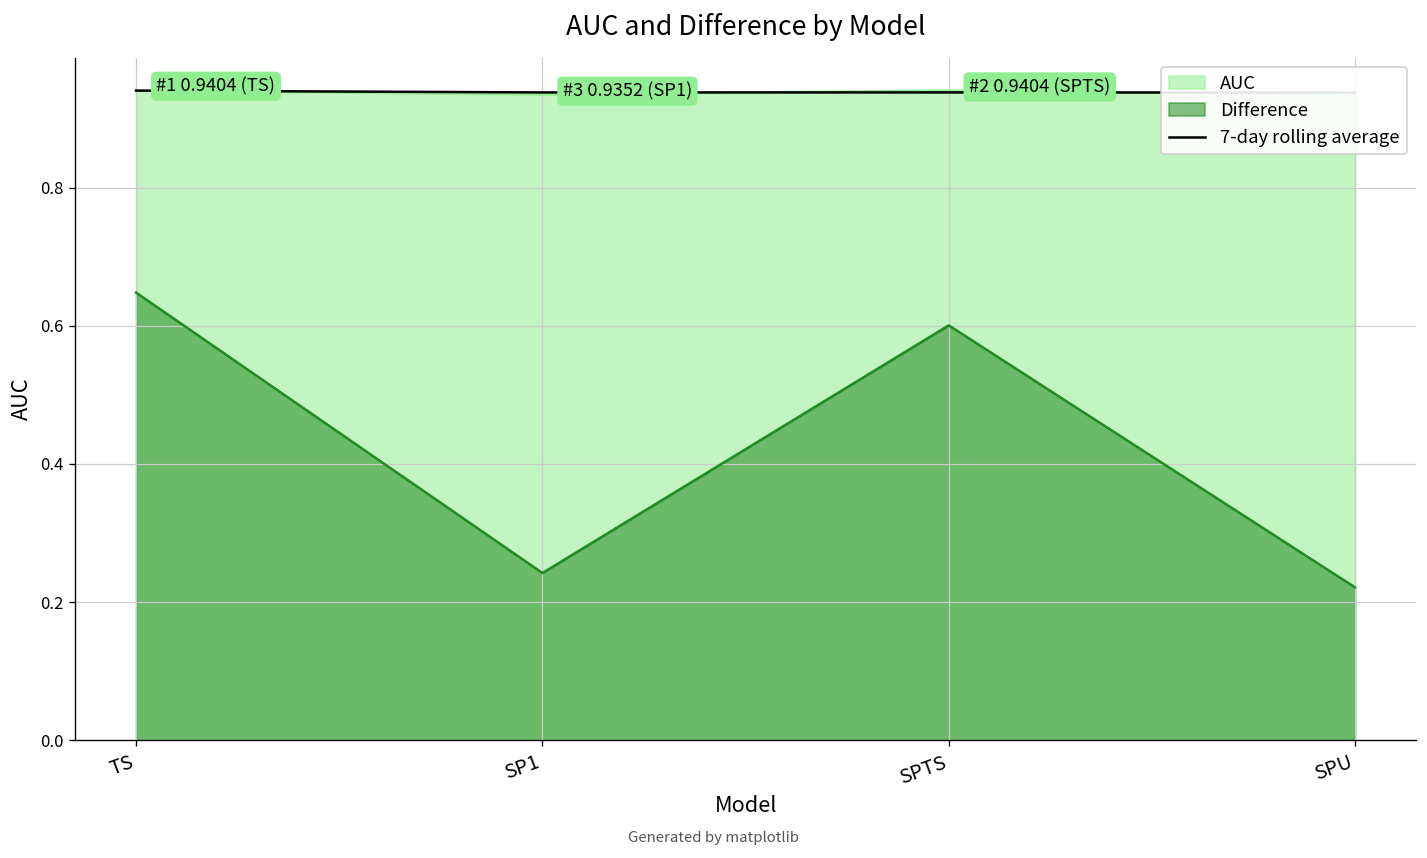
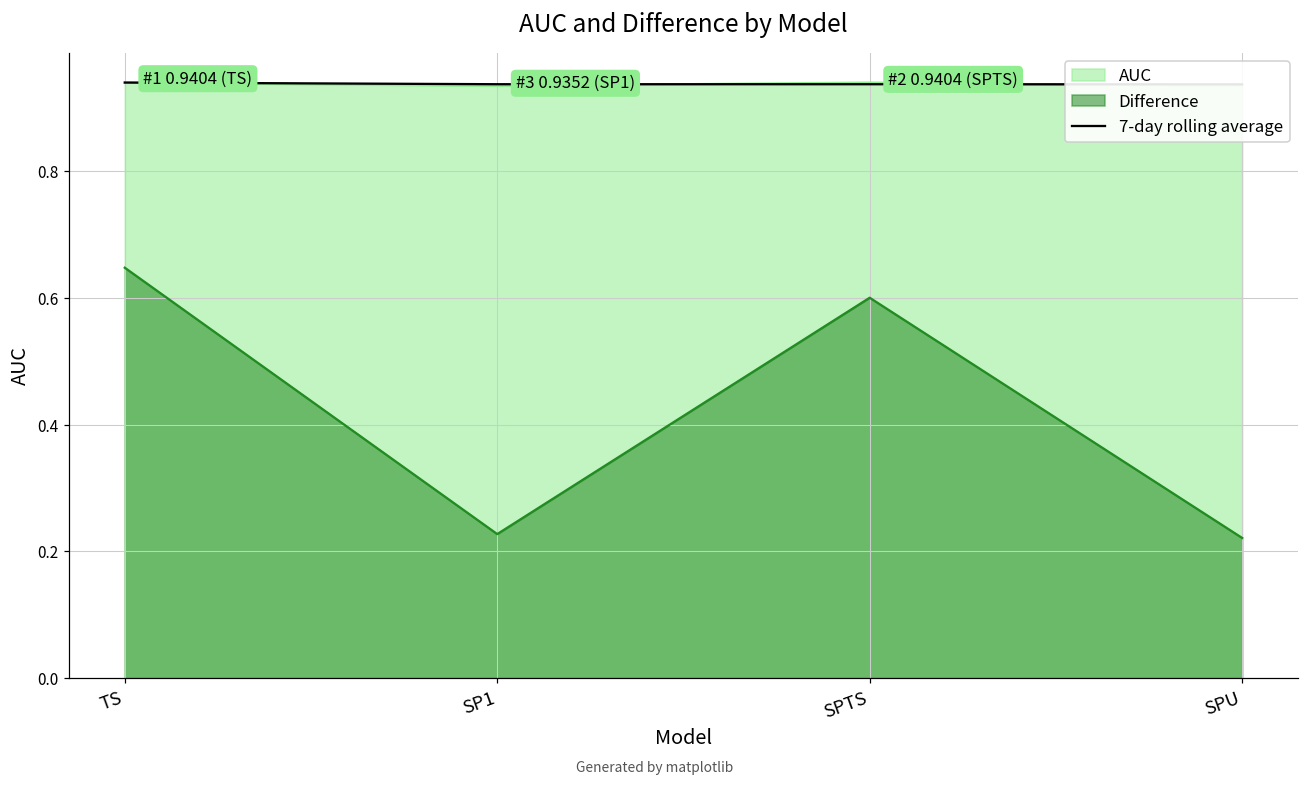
Difference, SP1: 0.24 -> 0.23
